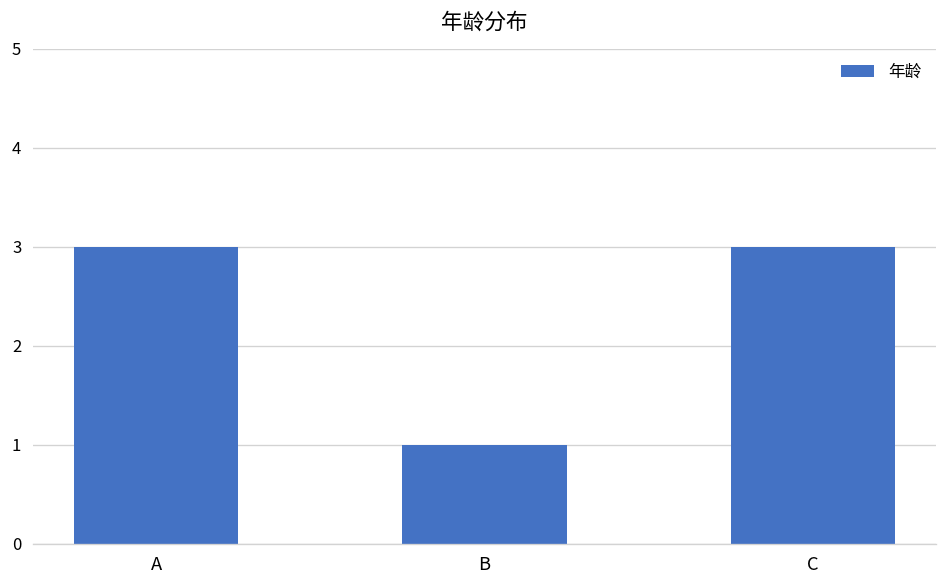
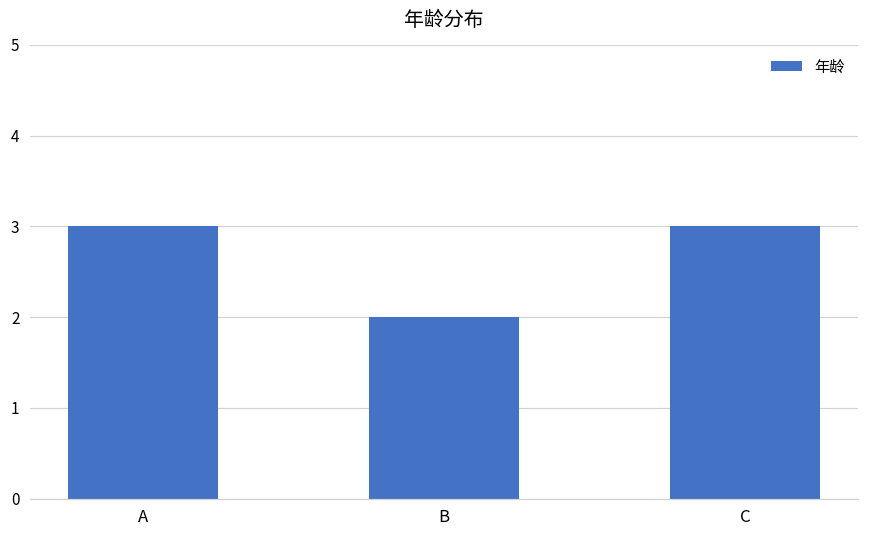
B: 1 -> 2
